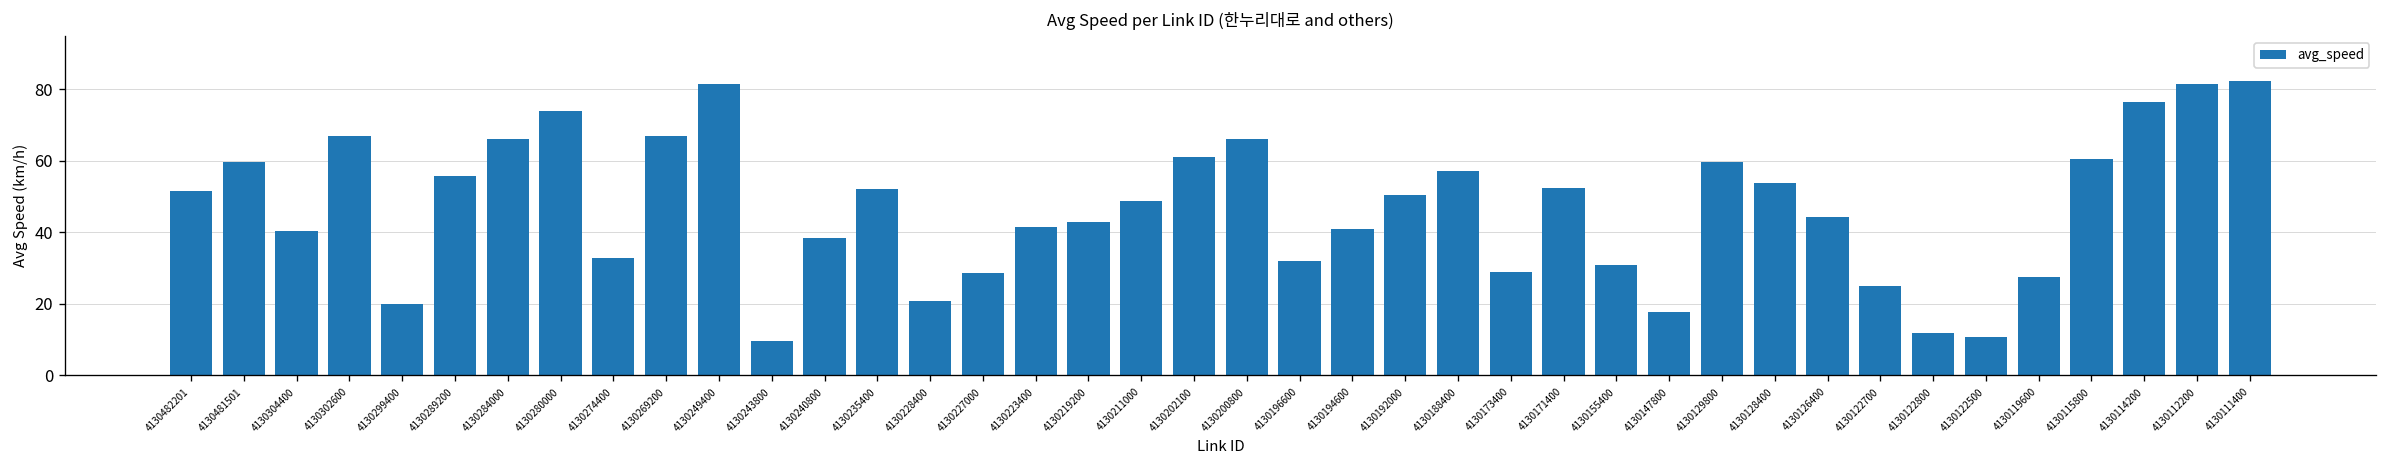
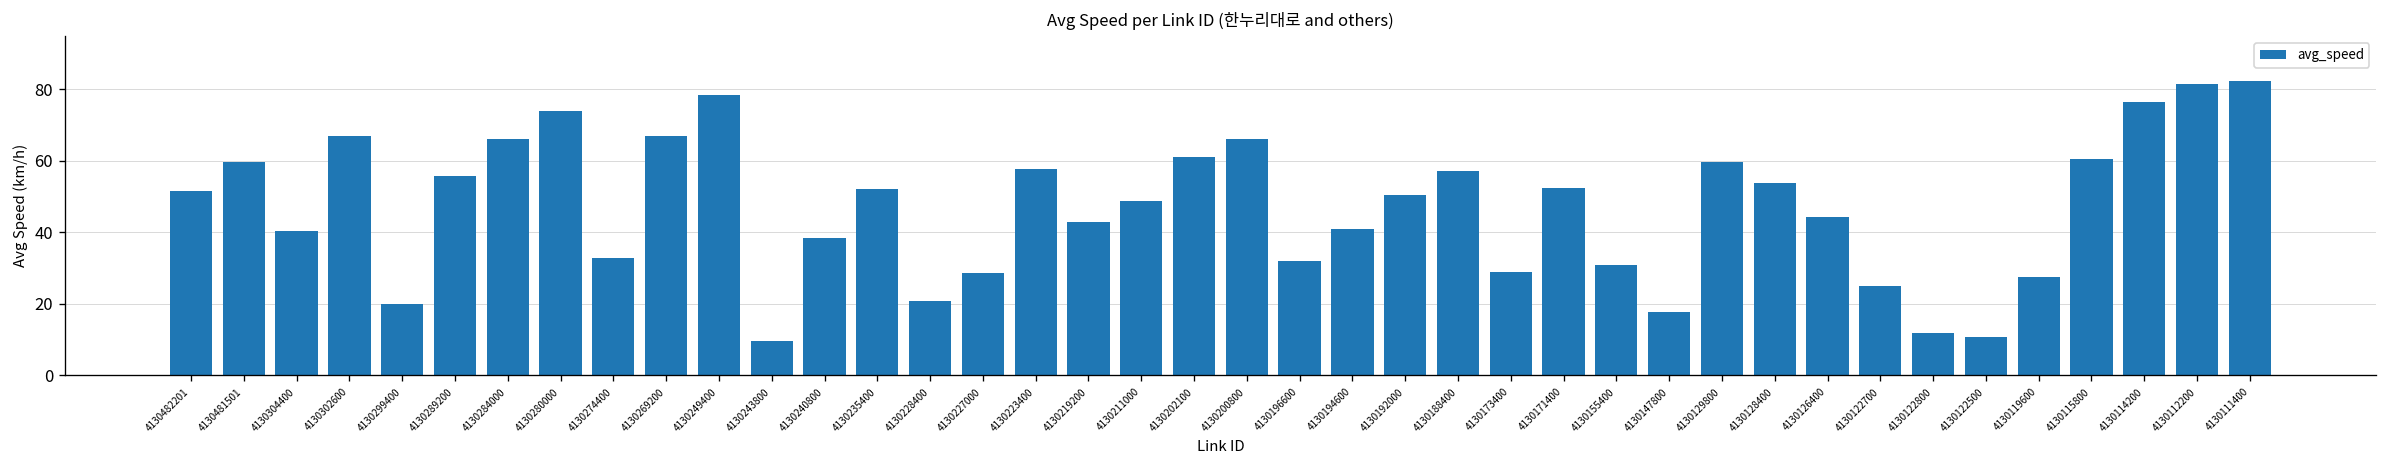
4130249400: 82 -> 79
4130223400: 42 -> 58
